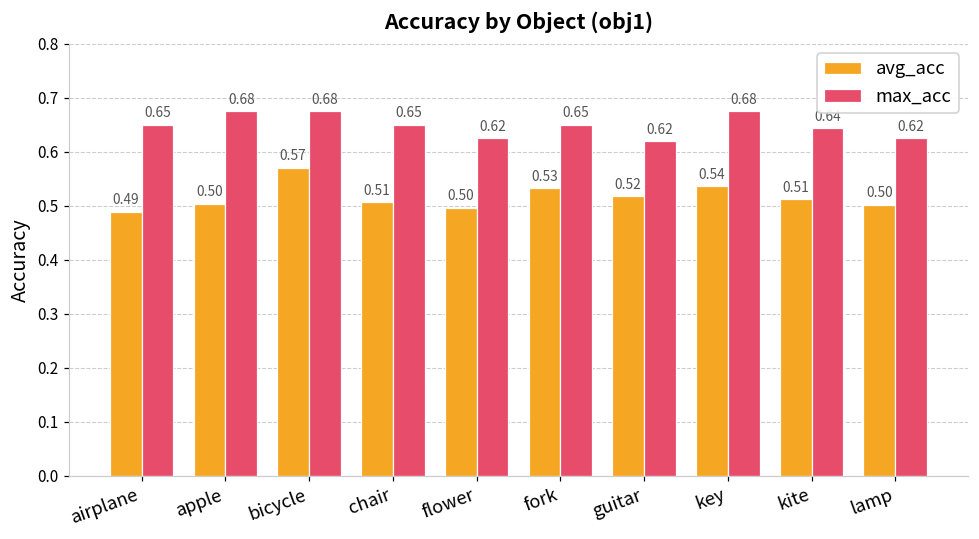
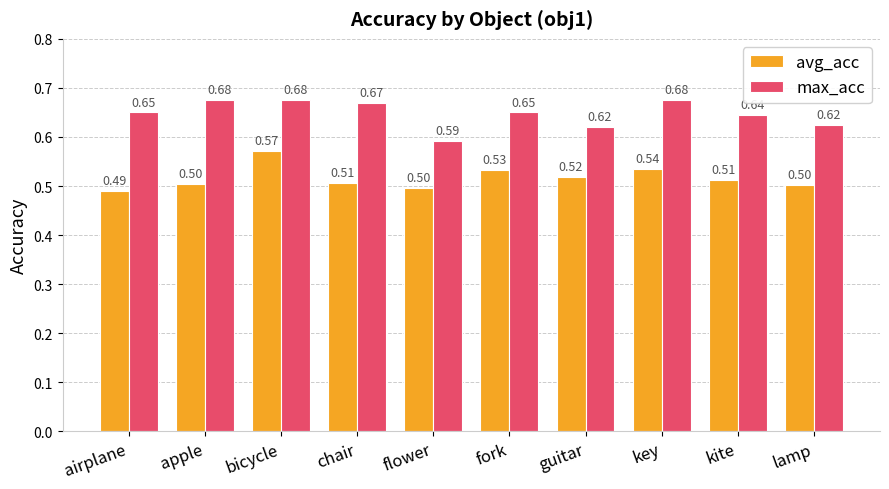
max_acc, chair: 0.65 -> 0.67
max_acc, flower: 0.62 -> 0.59
